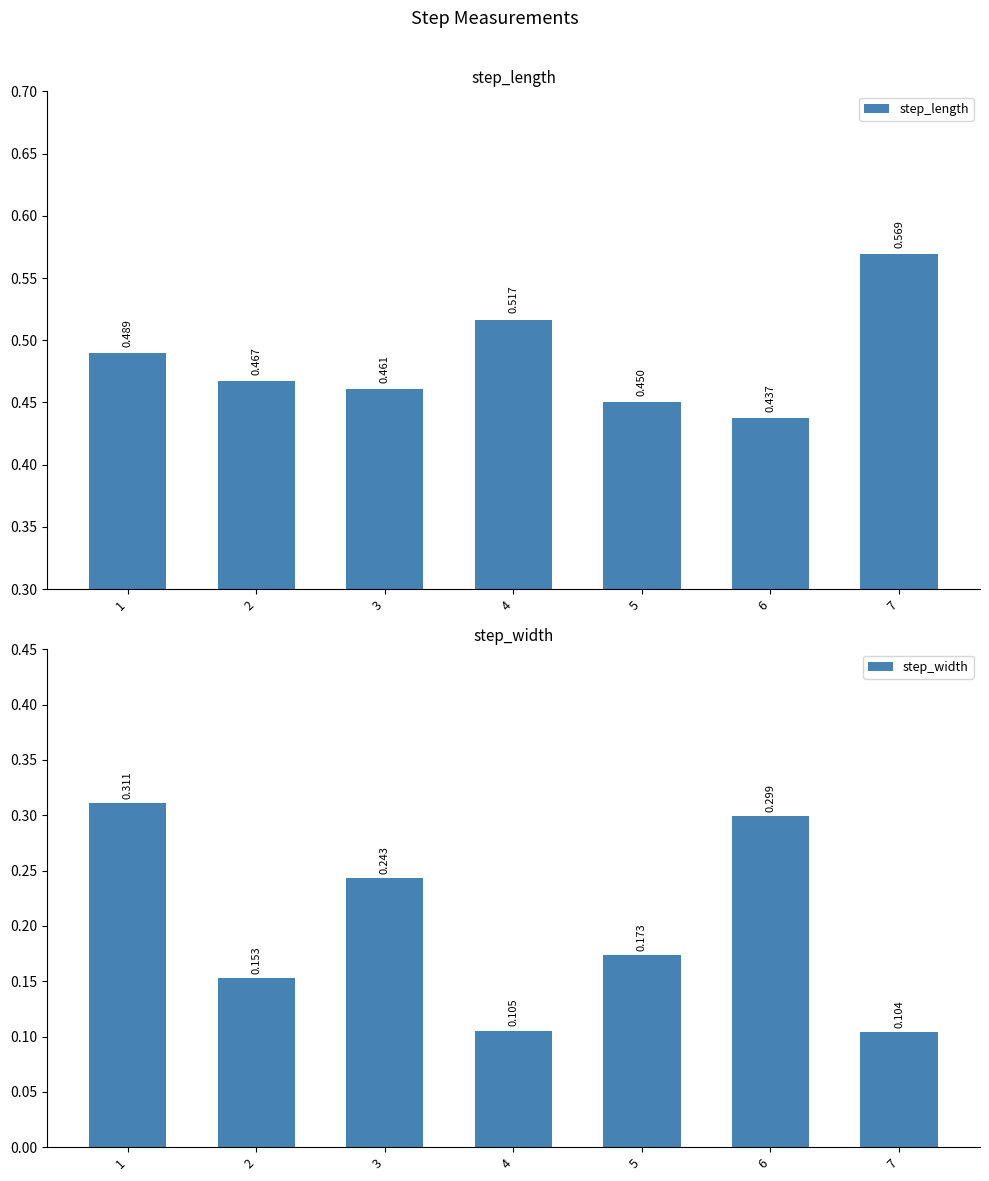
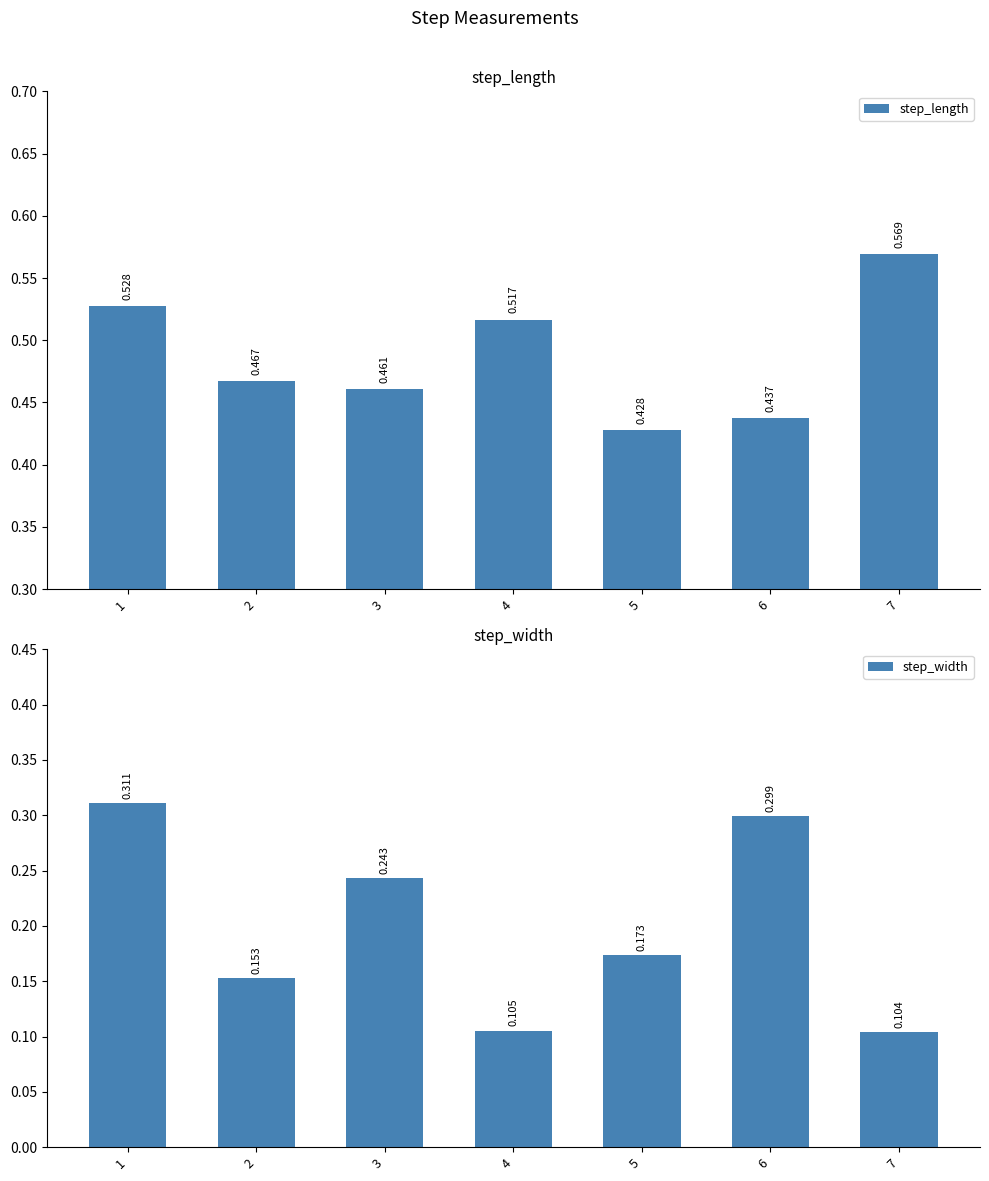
step_length, 1: 0.489 -> 0.528
step_length, 5: 0.450 -> 0.428
